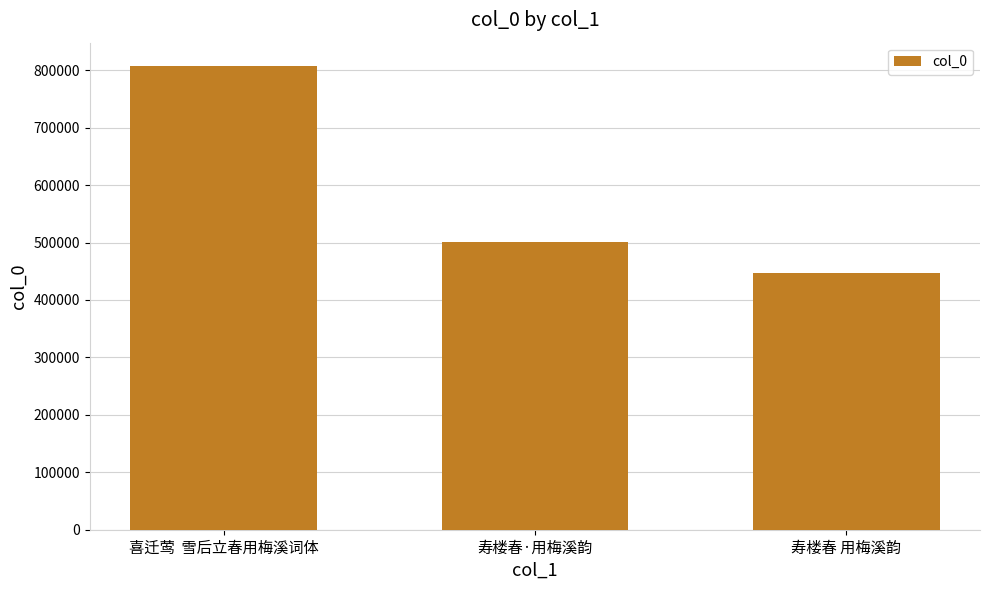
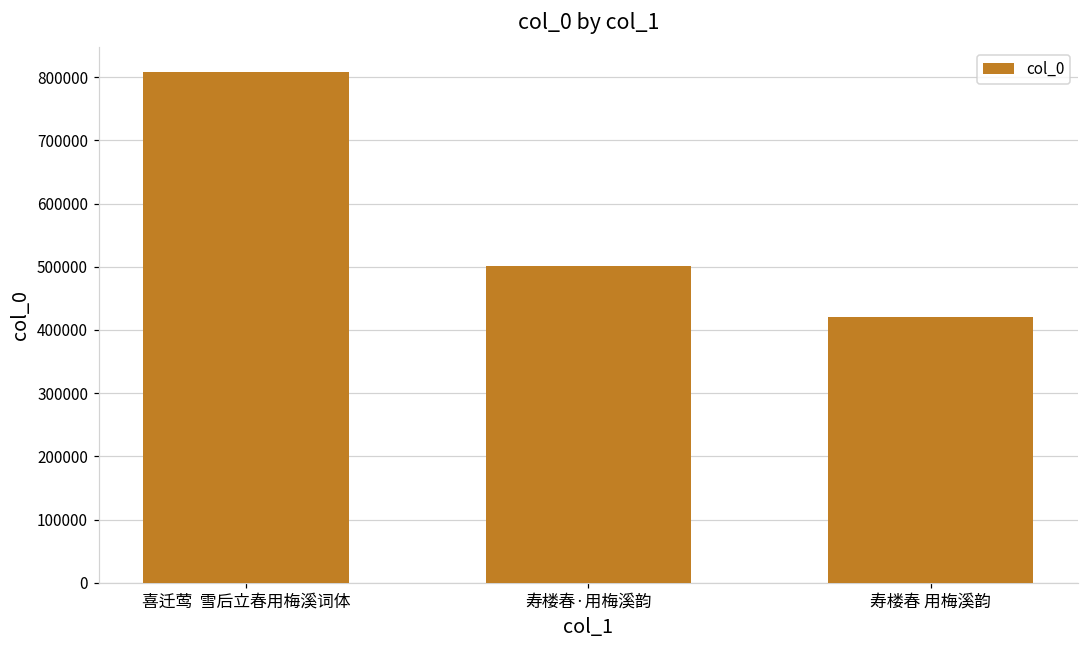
寿楼春 用梅溪韵: 450000 -> 420000
